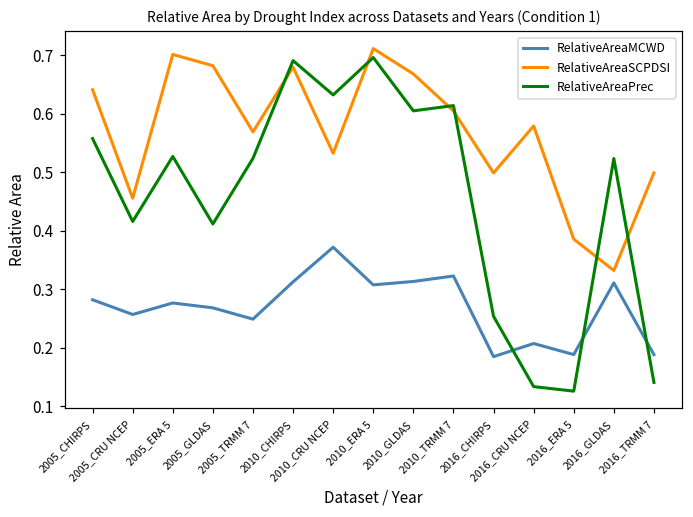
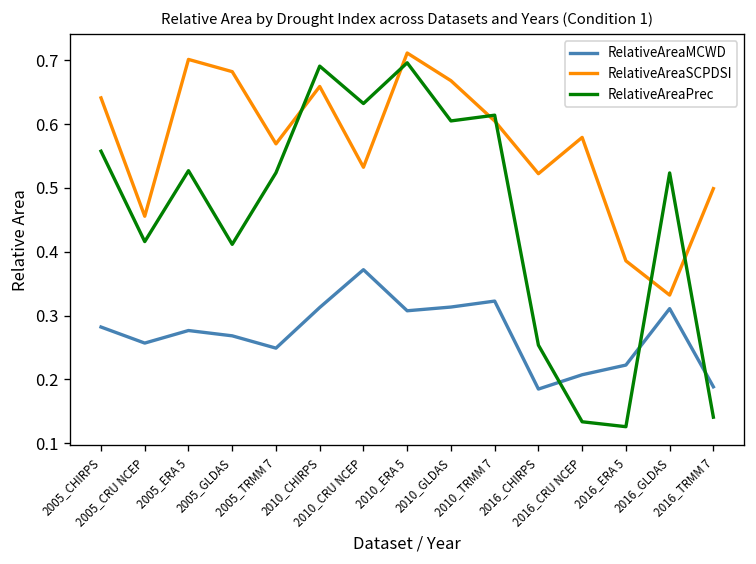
RelativeAreaSCPDSI, 2010_CHIRPS: 0.68 -> 0.66
RelativeAreaSCPDSI, 2016_CHIRPS: 0.50 -> 0.52
RelativeAreaMCWD, 2016_ERA 5: 0.19 -> 0.22
